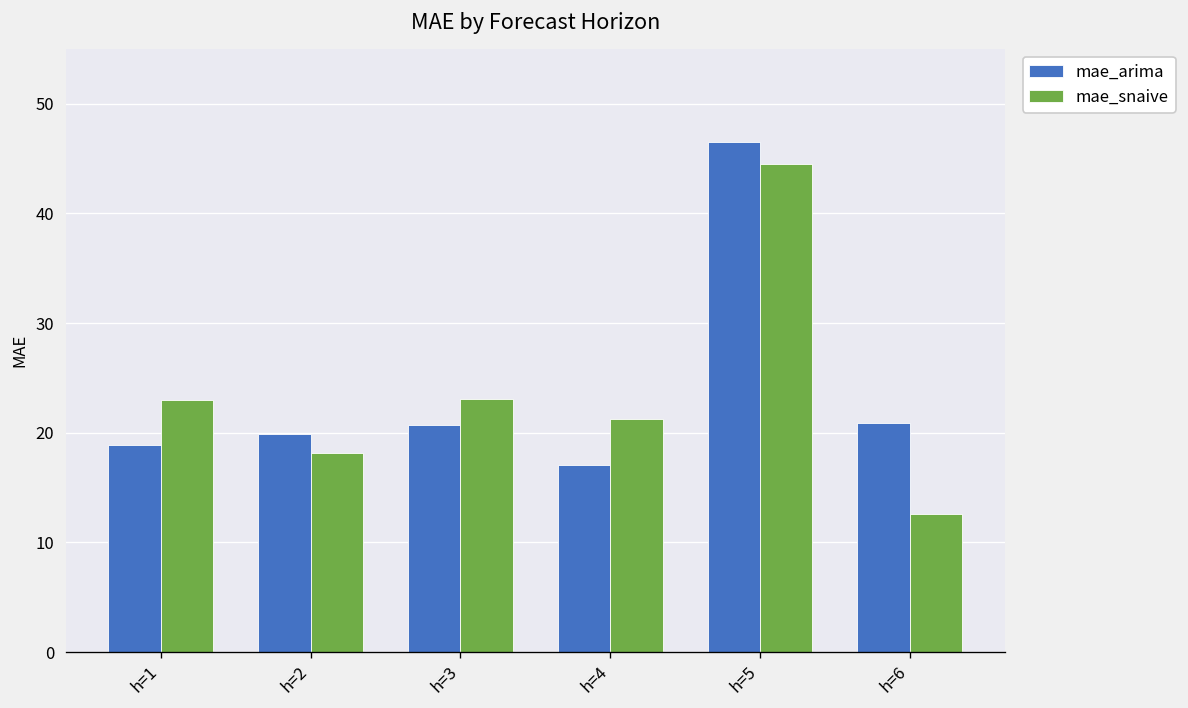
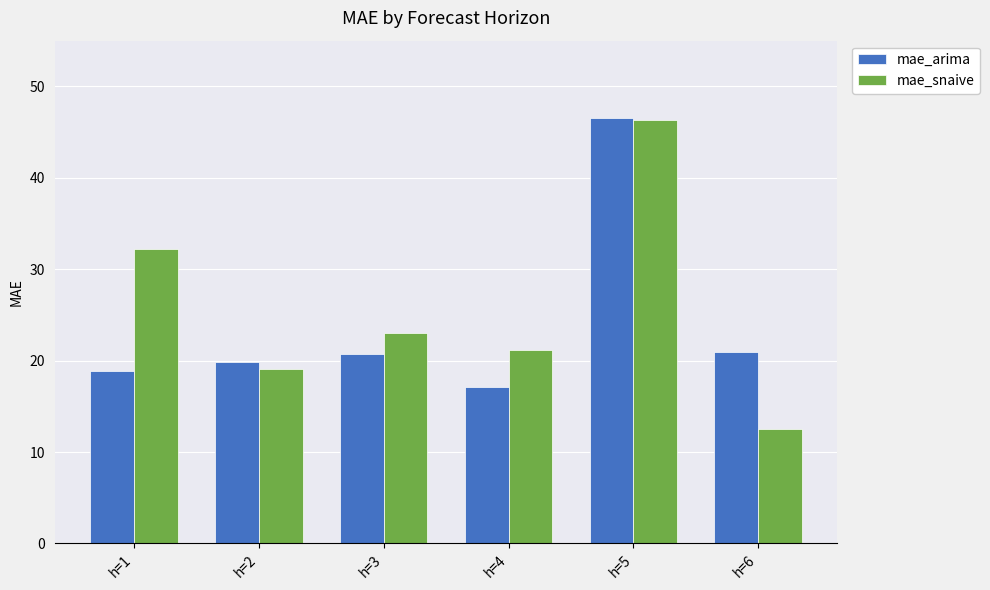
mae_snaive, h=1: 23 -> 32
mae_snaive, h=2: 18 -> 19
mae_snaive, h=5: 45 -> 46
